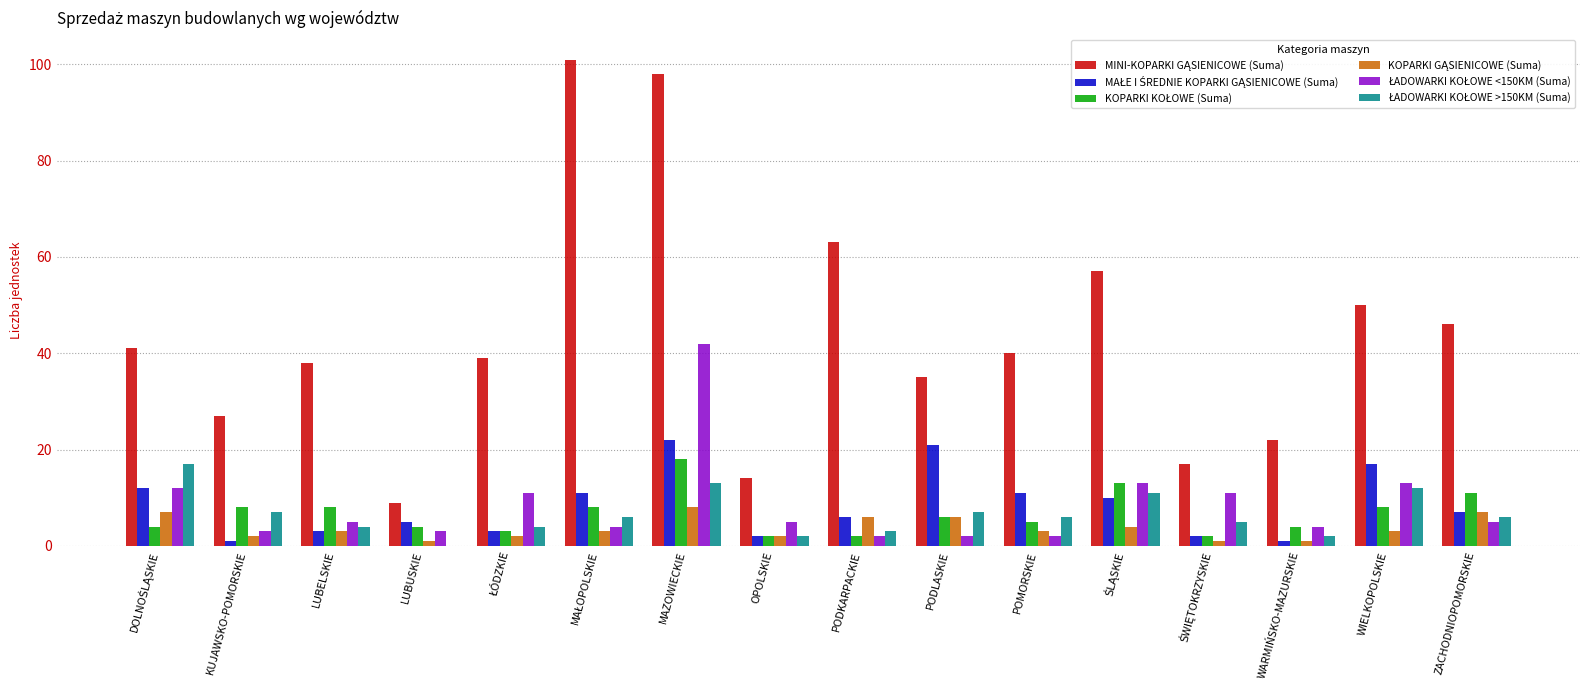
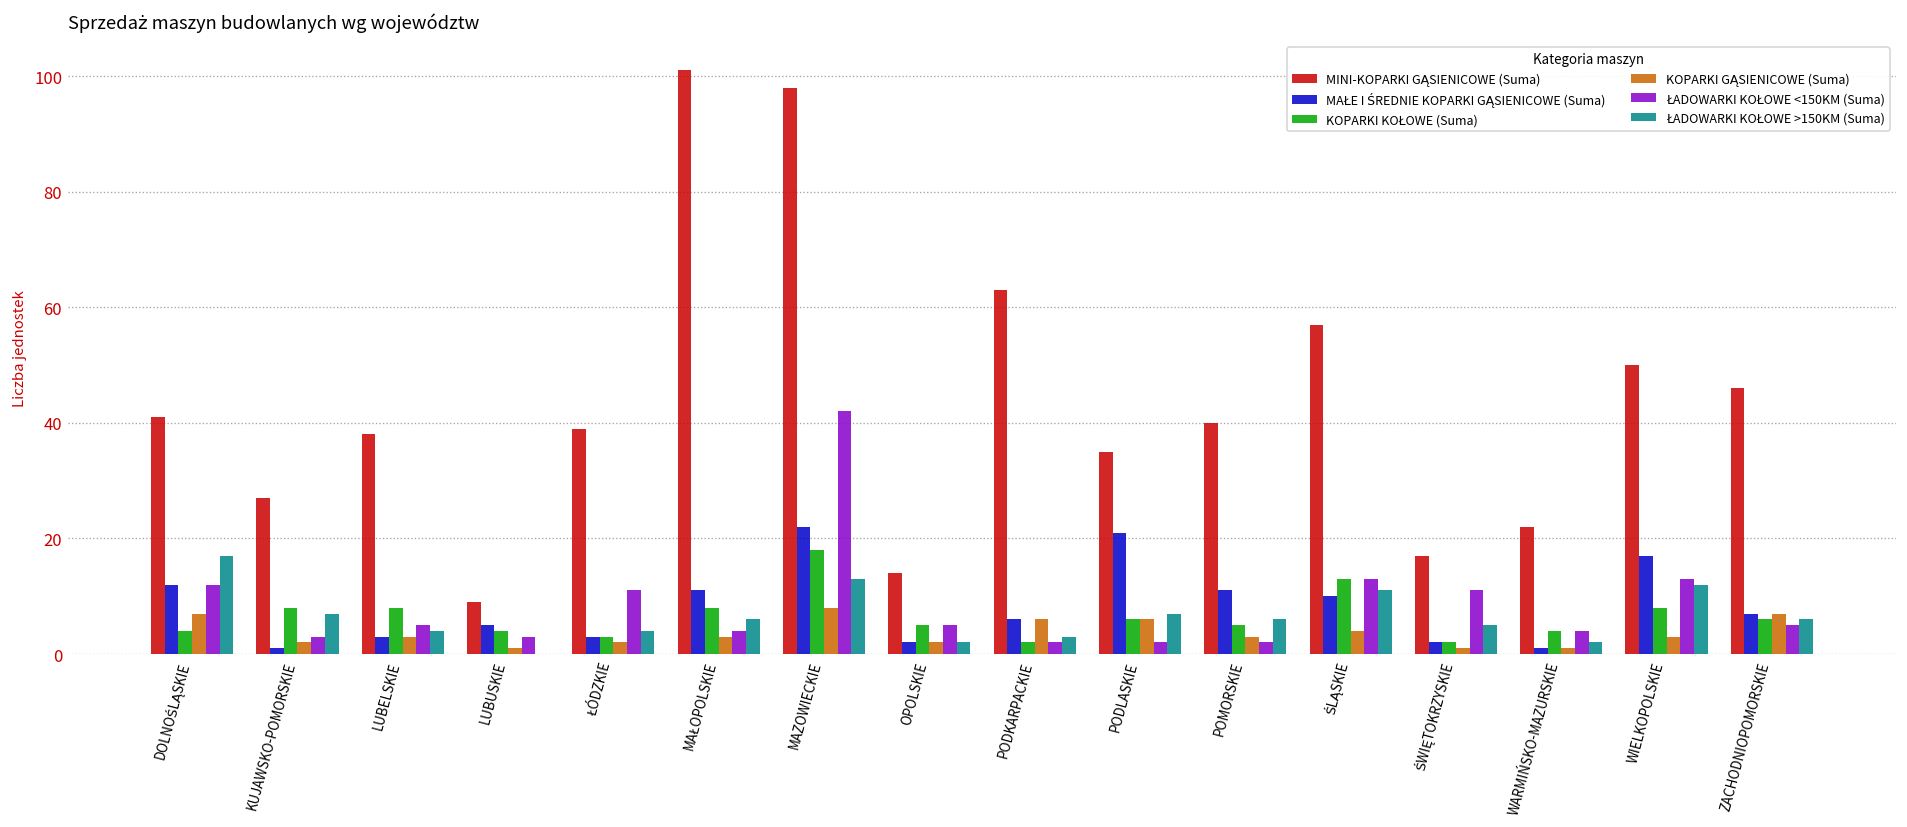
KOPARKI KOŁOWE (Suma), OPOLSKIE: 2 -> 5
KOPARKI KOŁOWE (Suma), ZACHODNIOPOMORSKIE: 11 -> 6
